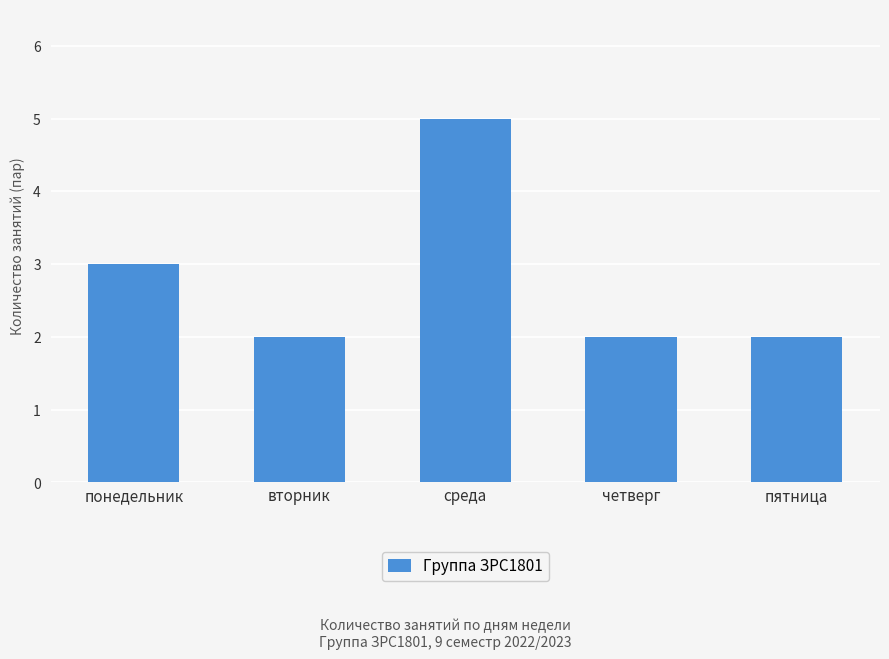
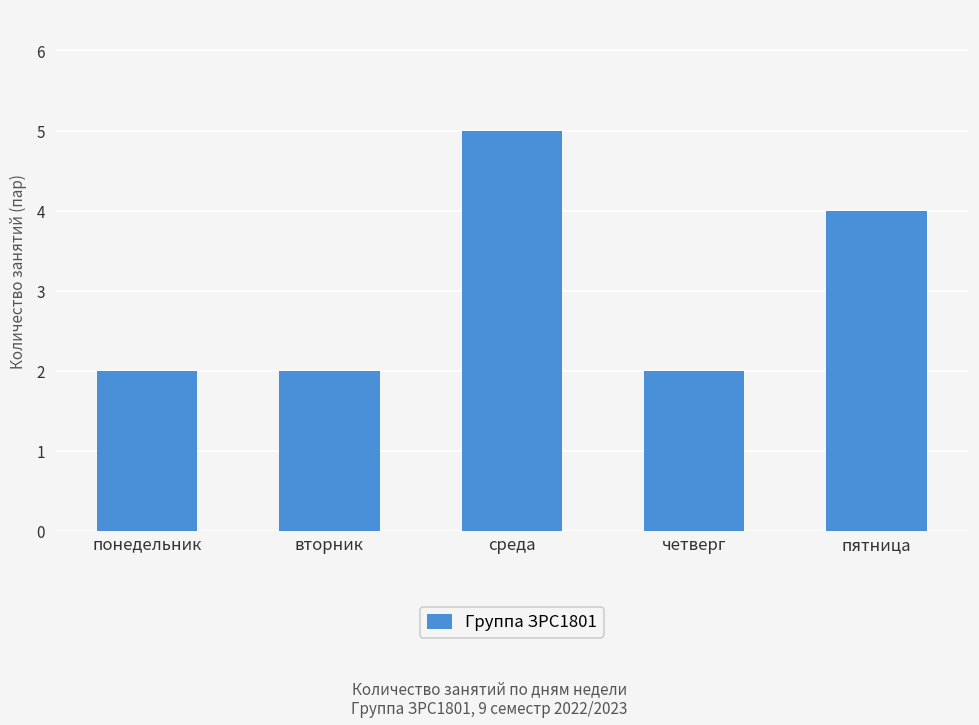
понедельник: 3 -> 2
пятница: 2 -> 4
